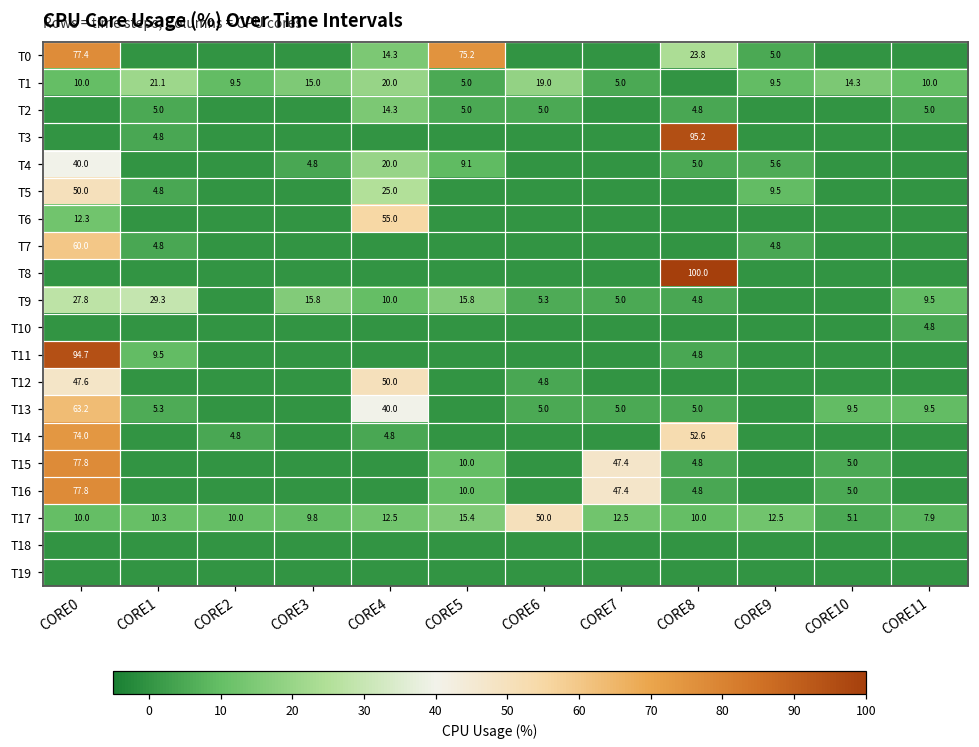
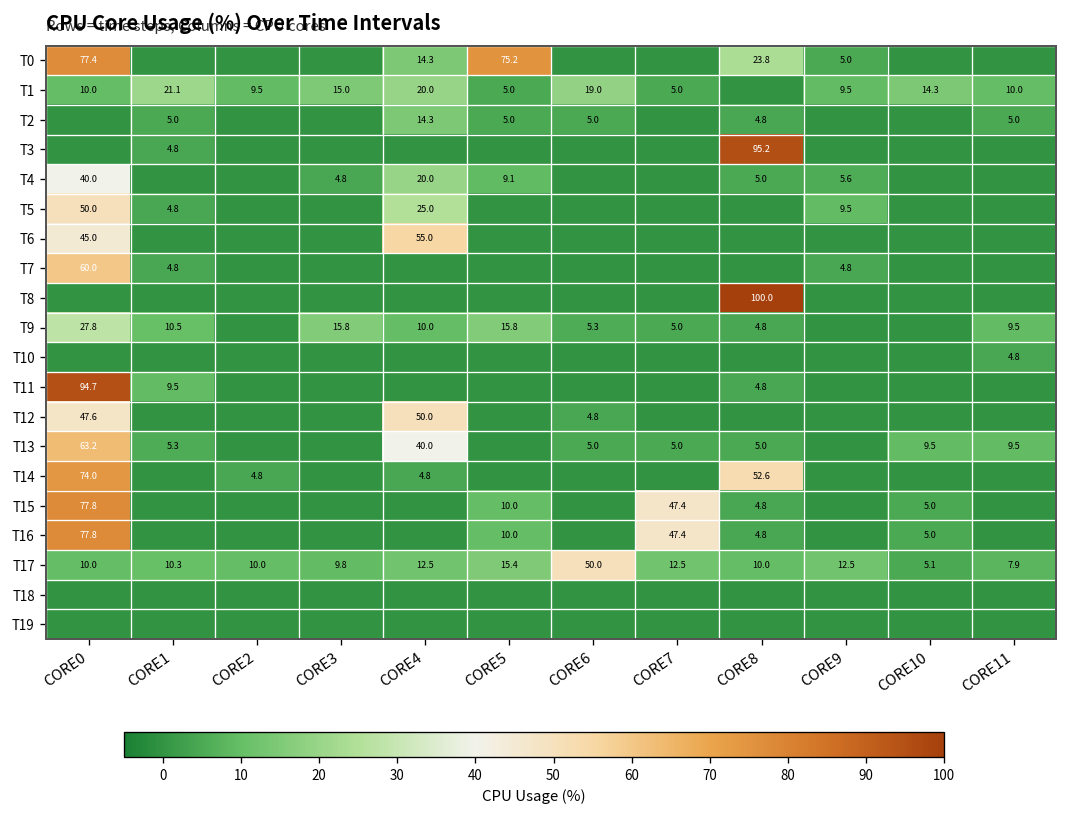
T6, CORE0: 12.3 -> 45.0
T9, CORE1: 29.3 -> 10.5
